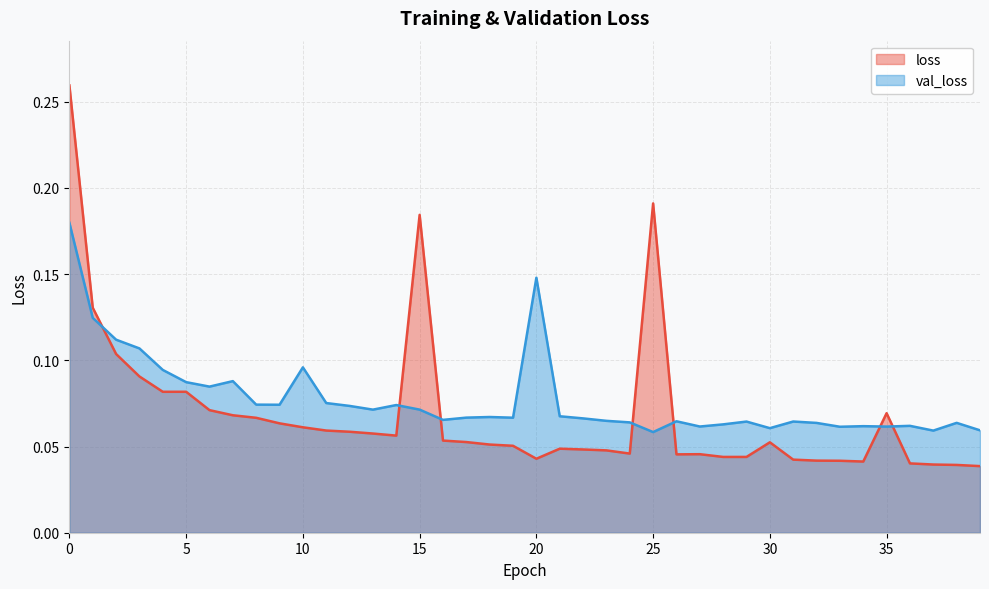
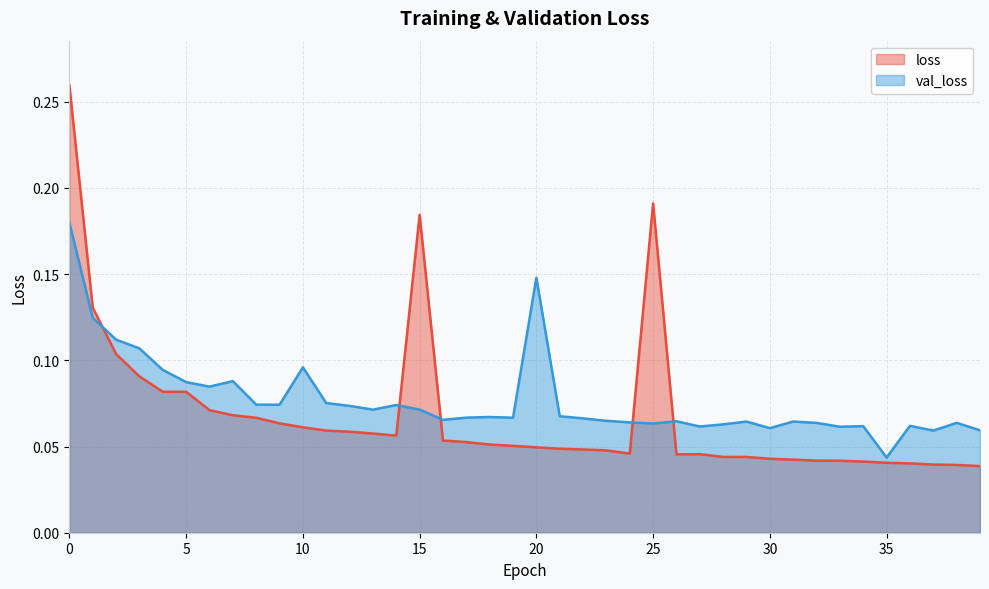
loss, 20: 0.043 -> 0.049
val_loss, 25: 0.058 -> 0.063
loss, 30: 0.052 -> 0.043
loss, 35: 0.069 -> 0.041
val_loss, 35: 0.062 -> 0.044
